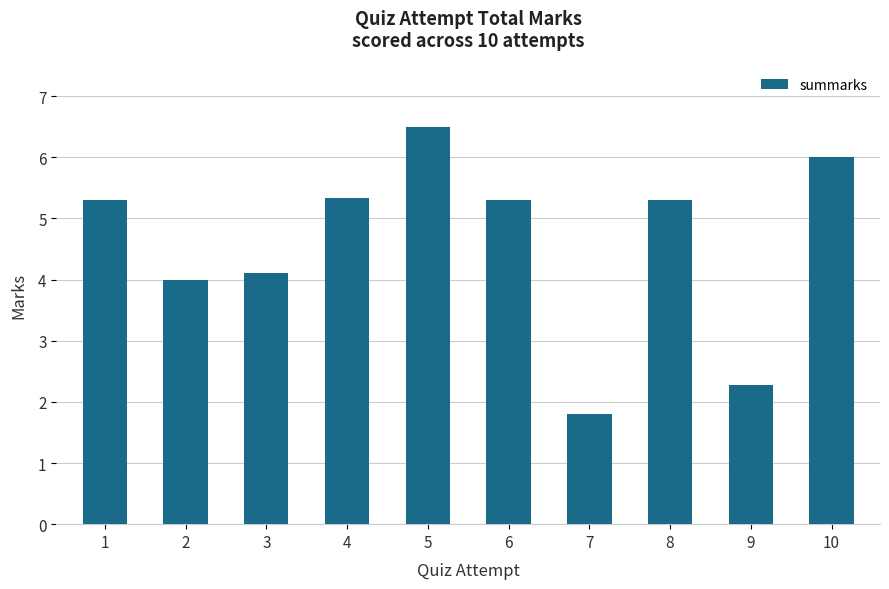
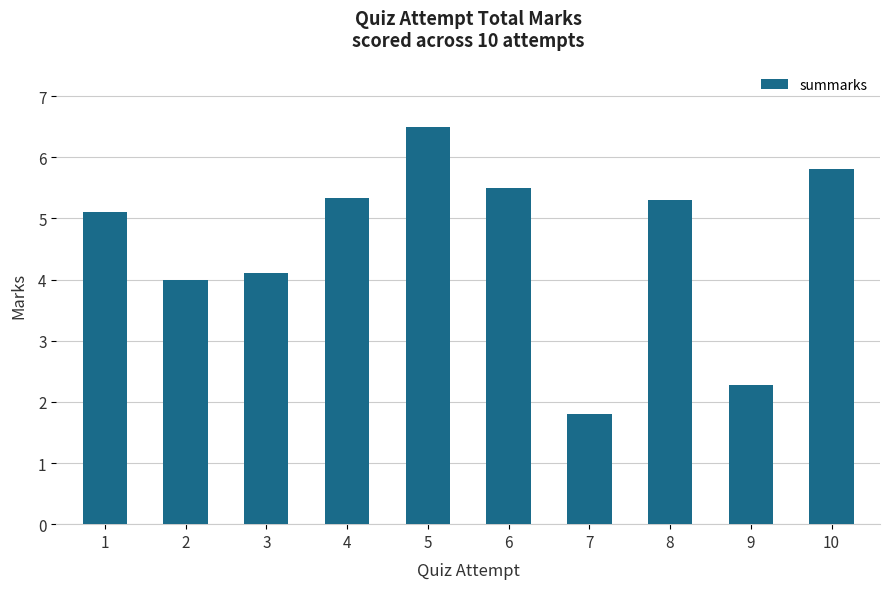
1: 5.3 -> 5.1
6: 5.3 -> 5.5
10: 6.0 -> 5.8
